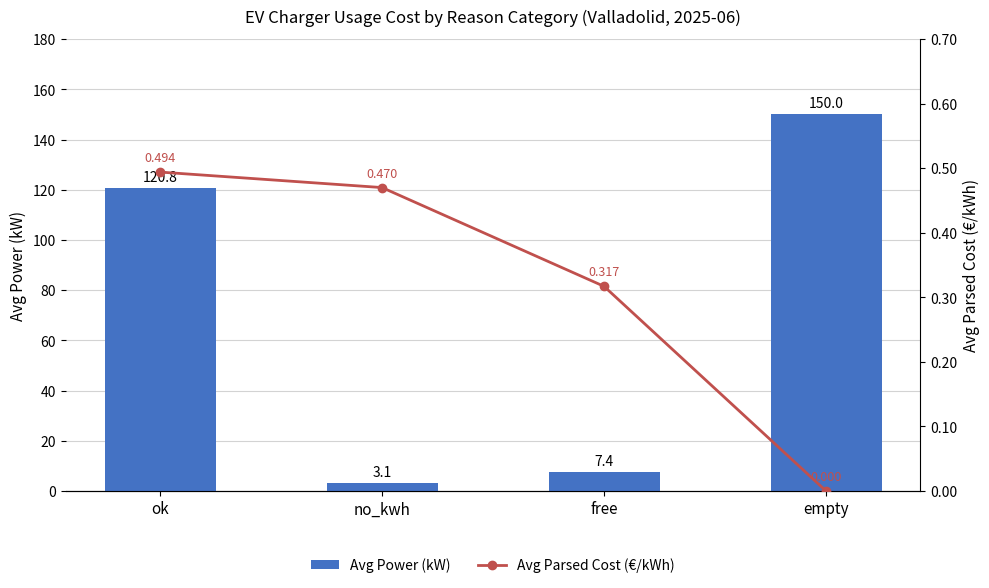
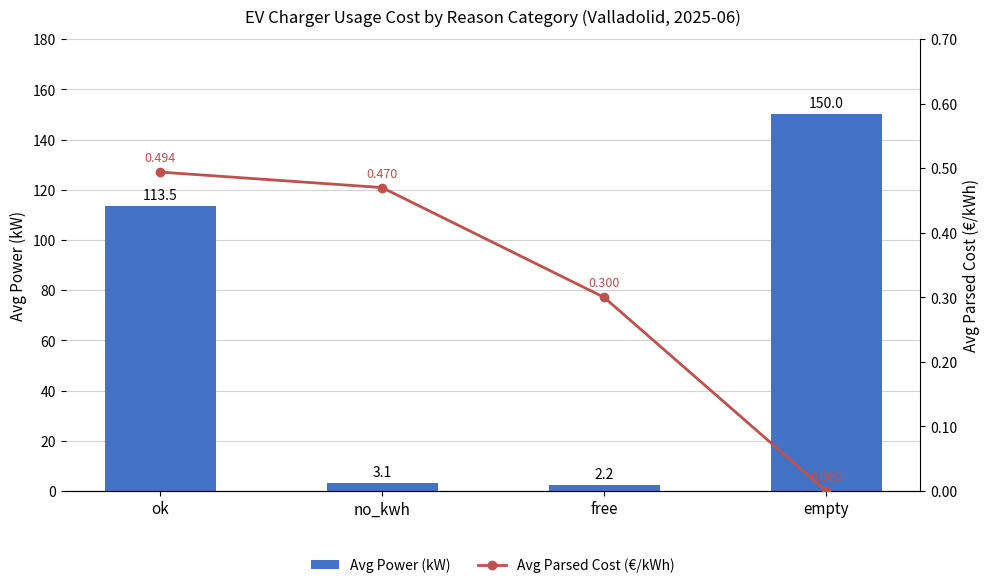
Avg Power (kW), ok: 120.8 -> 113.5
Avg Power (kW), free: 7.4 -> 2.2
Avg Parsed Cost (€/kWh), free: 0.317 -> 0.300
